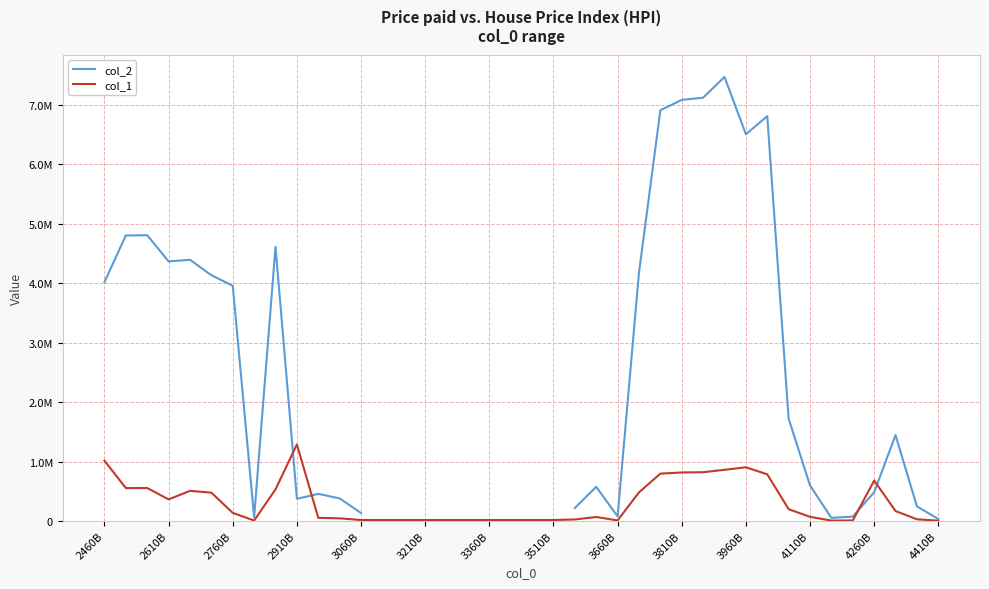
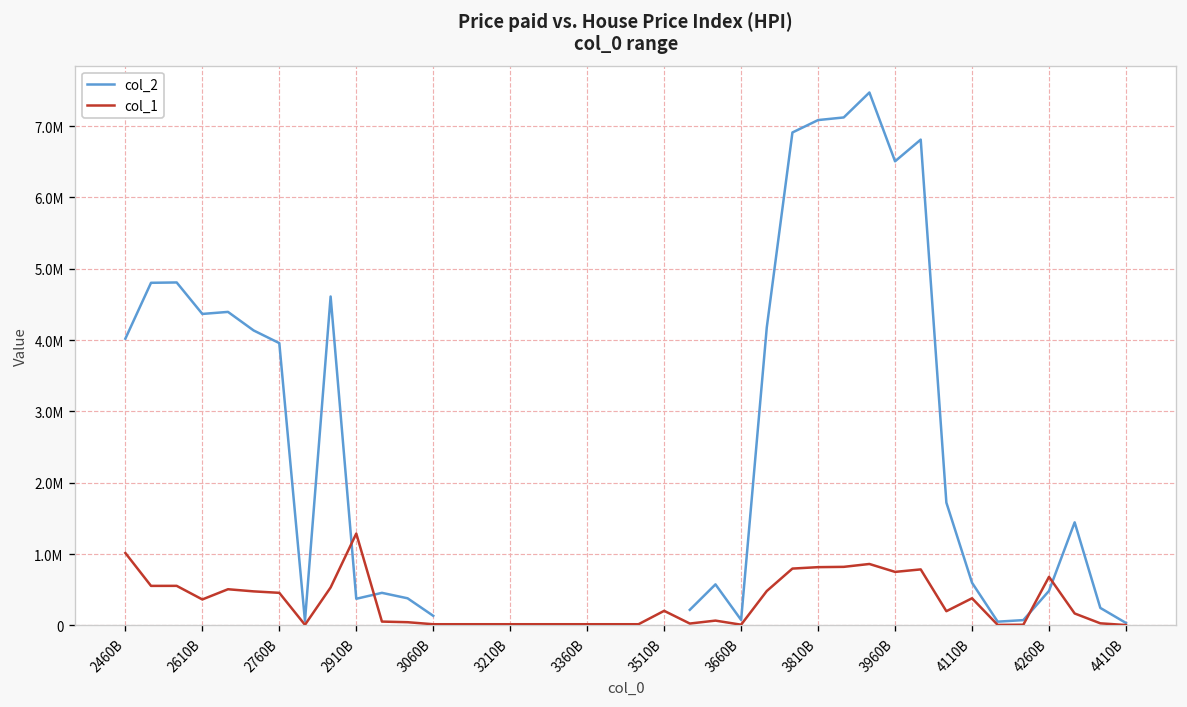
col_1, 2760B: 100000 -> 500000
col_1, 3510B: 0 -> 200000
col_1, 3960B: 900000 -> 700000
col_1, 4110B: 100000 -> 400000
